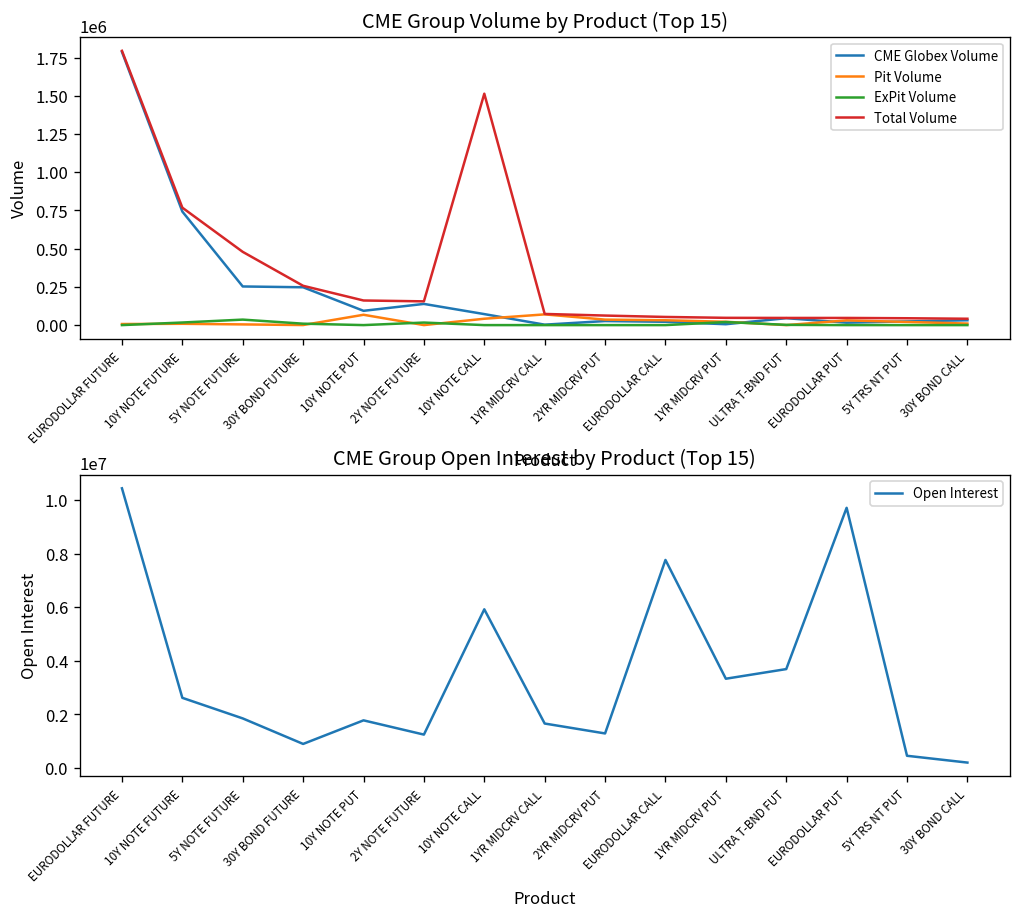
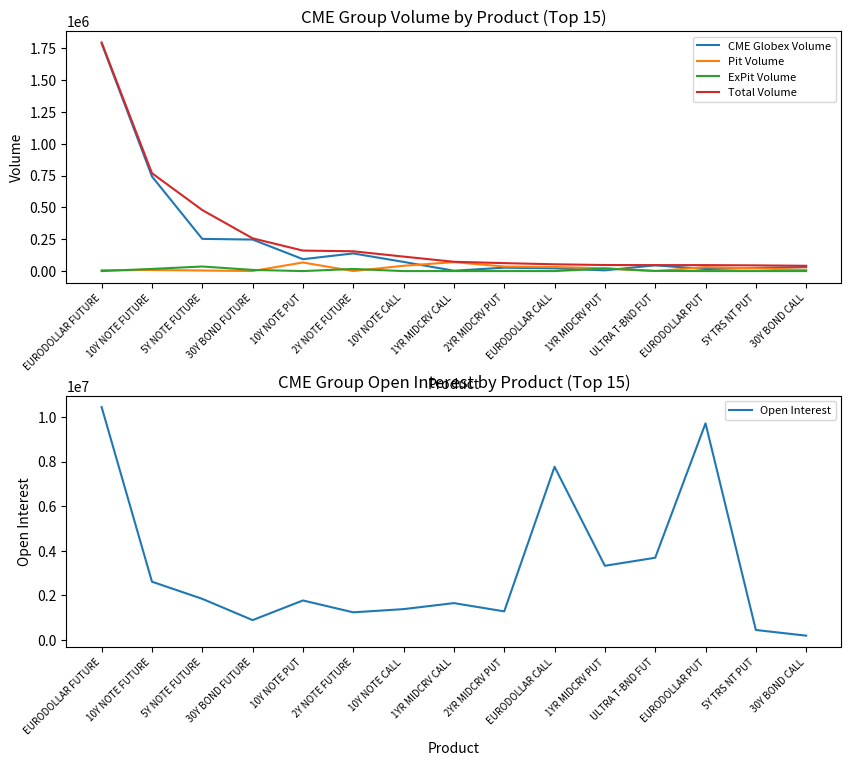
CME Group Volume by Product (Top 15), Total Volume, 10Y NOTE CALL: 1510000 -> 110000
CME Group Open Interest by Product (Top 15), 10Y NOTE CALL: 5900000 -> 1400000
